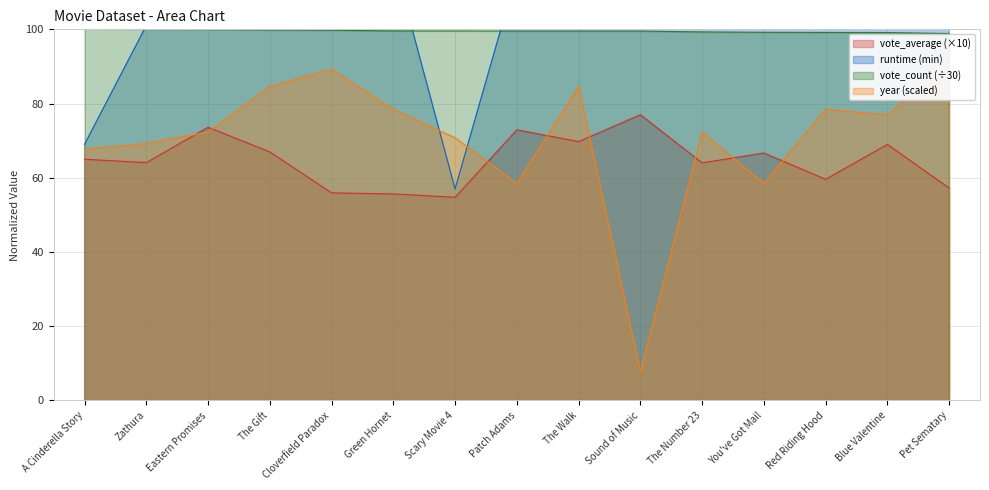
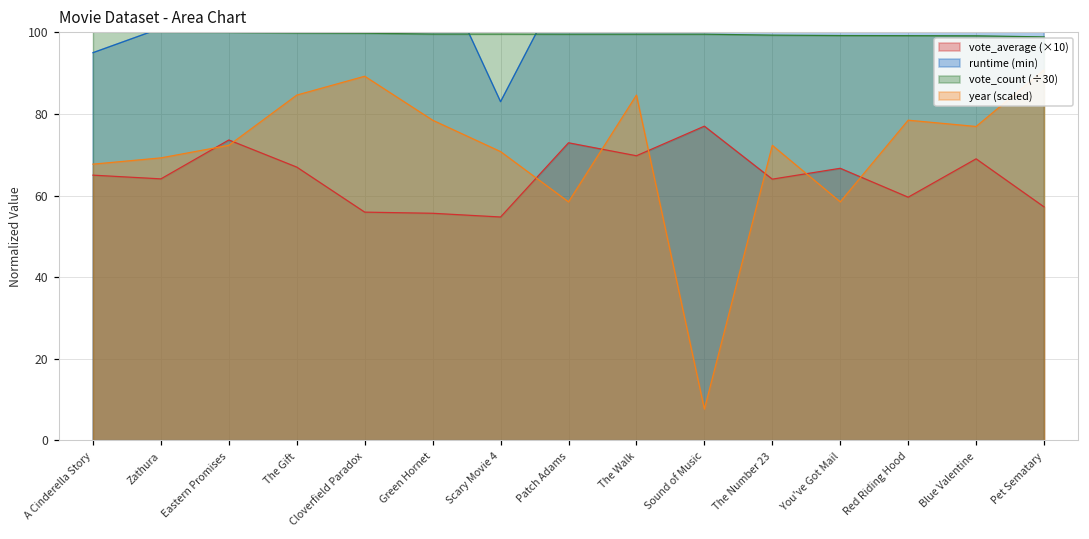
runtime (min), A Cinderella Story: 69 -> 95
runtime (min), Scary Movie 4: 57 -> 83
